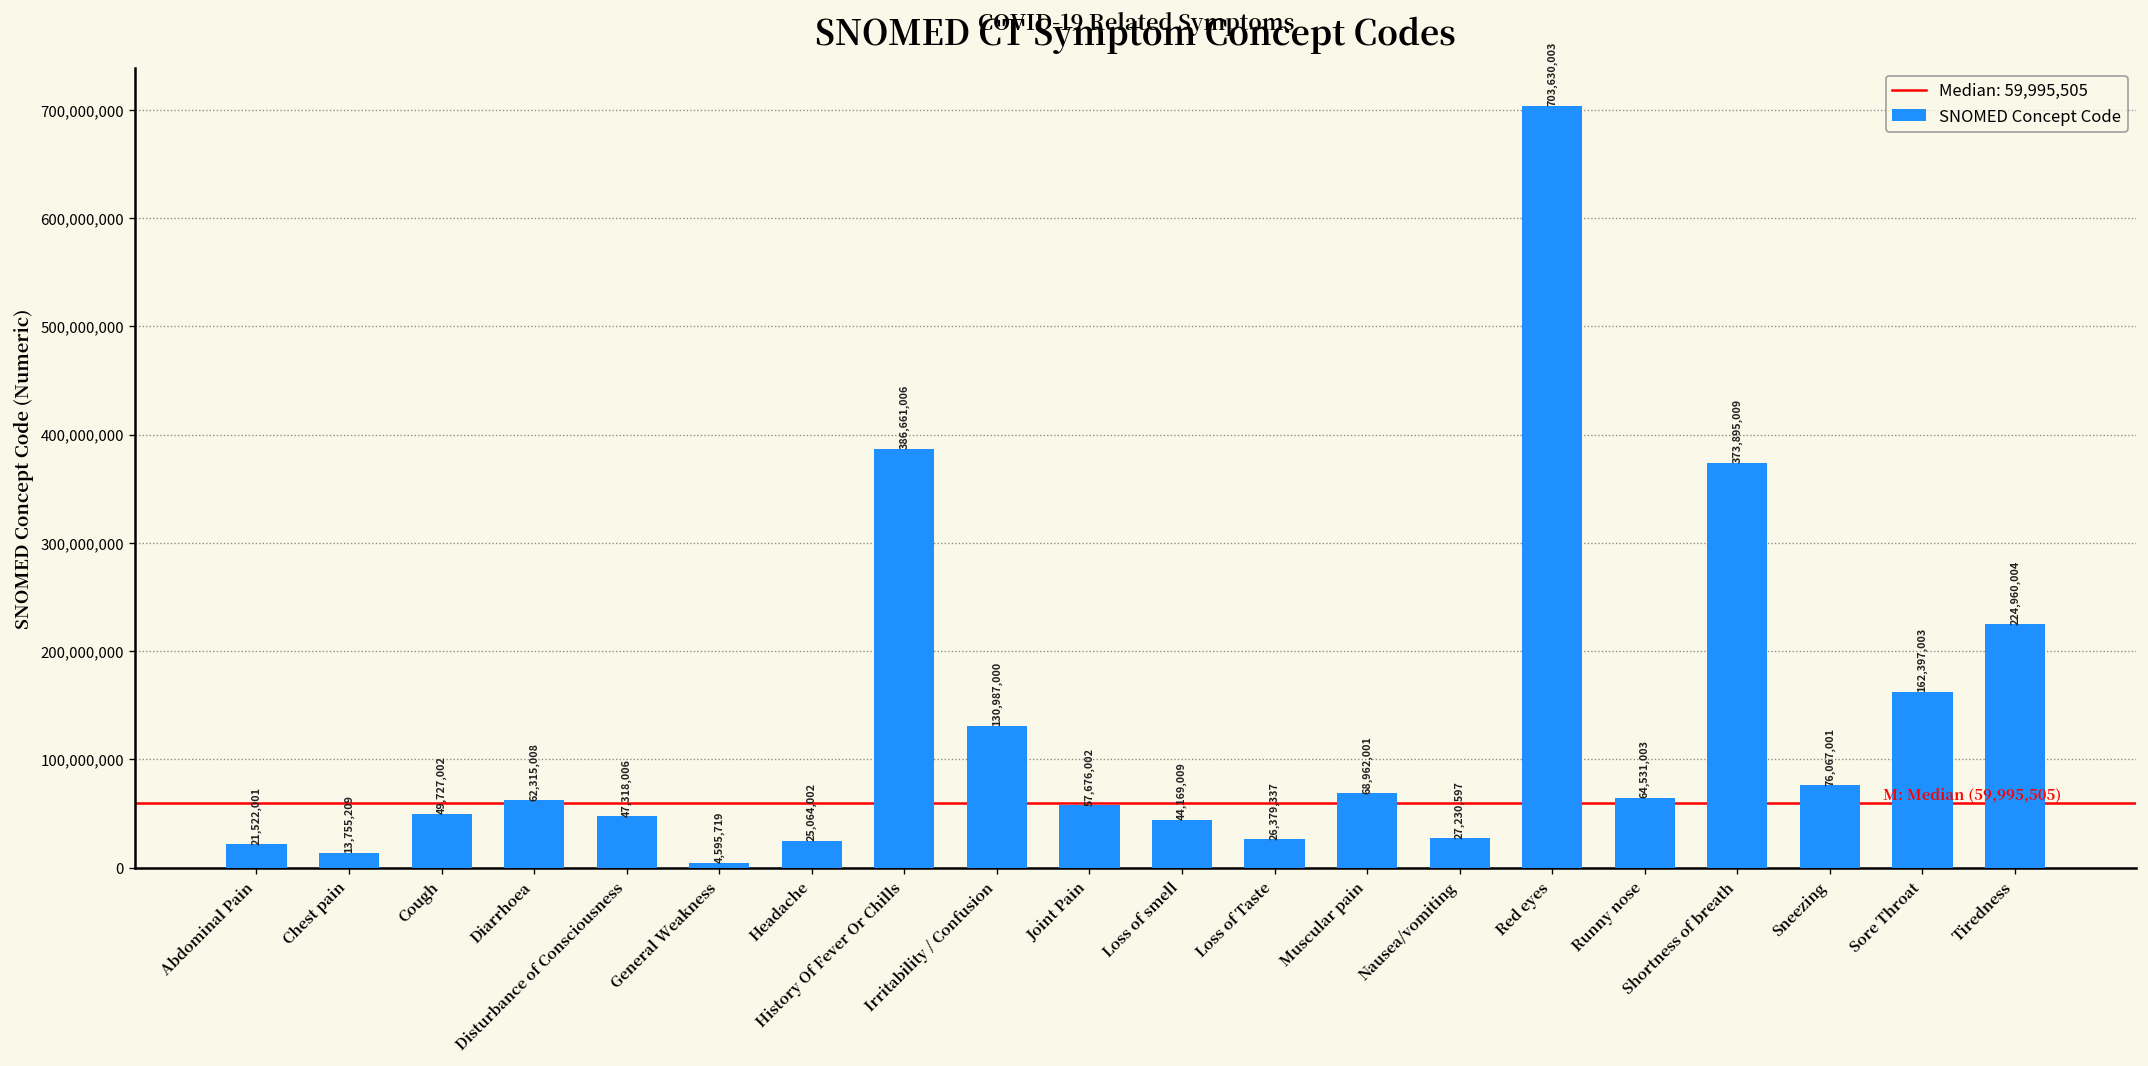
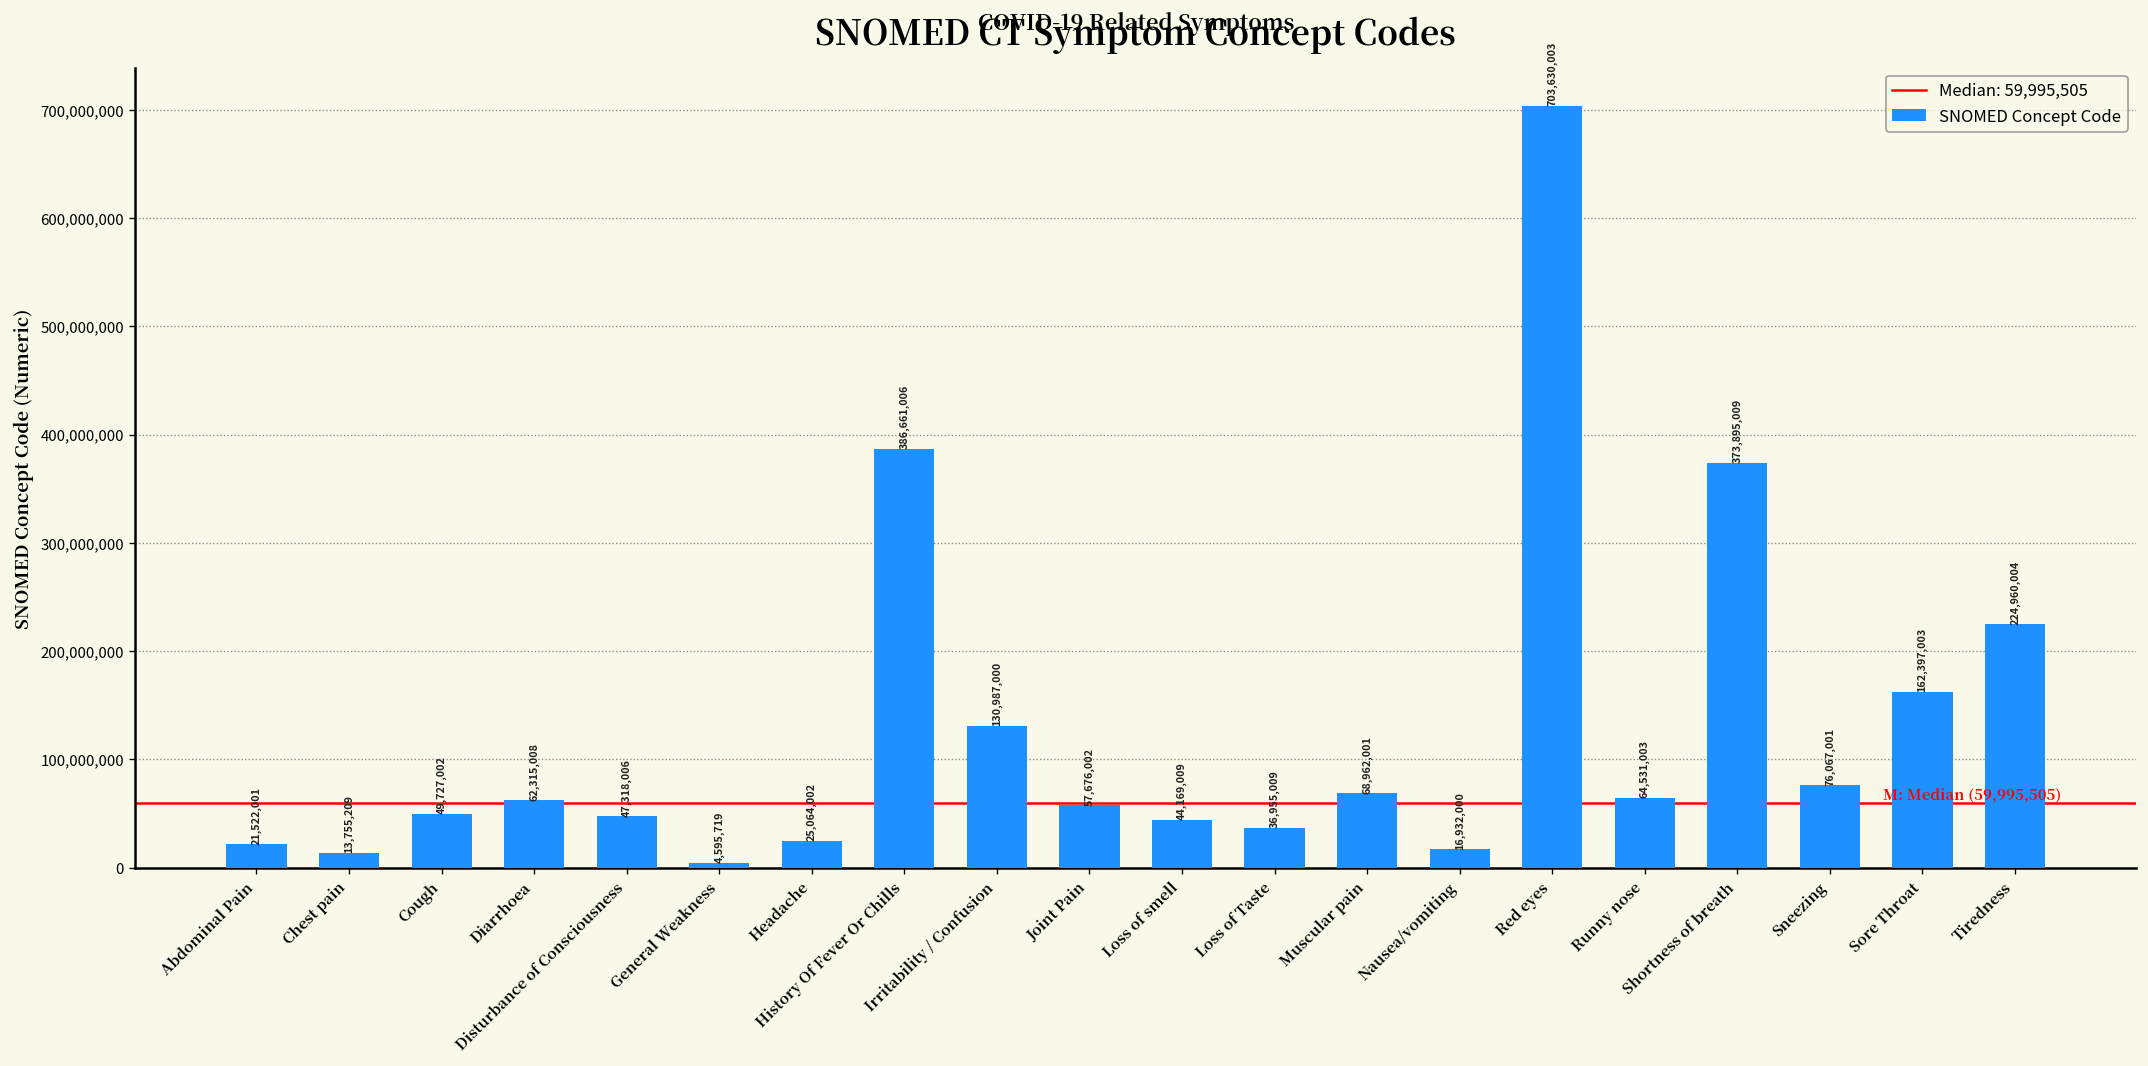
Loss of Taste: 26,379,337 -> 36,955,009
Nausea/vomiting: 27,230,597 -> 16,932,000
